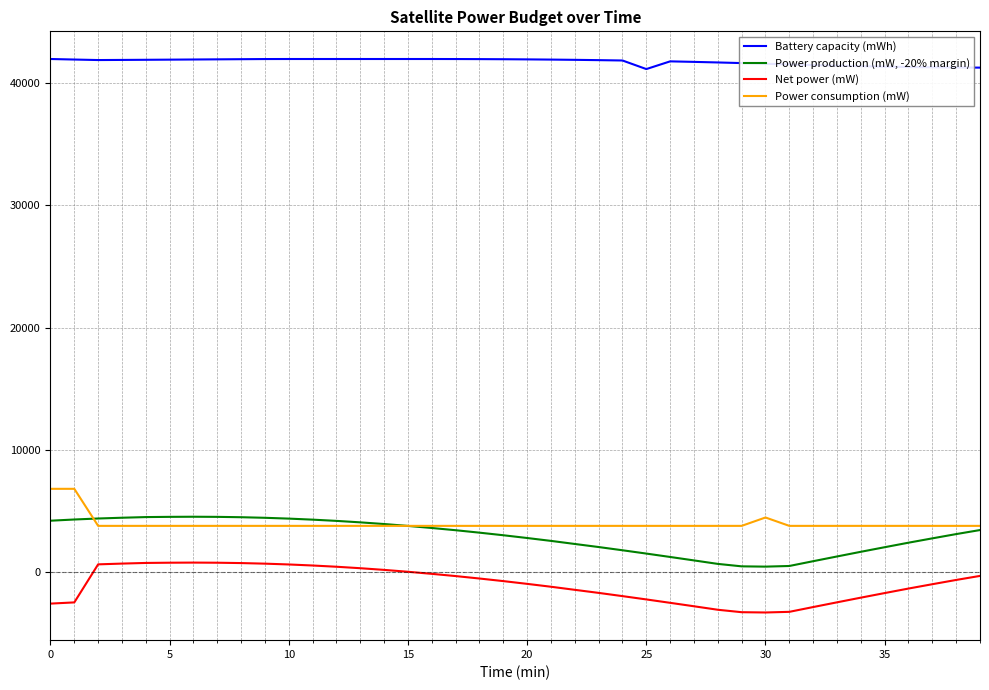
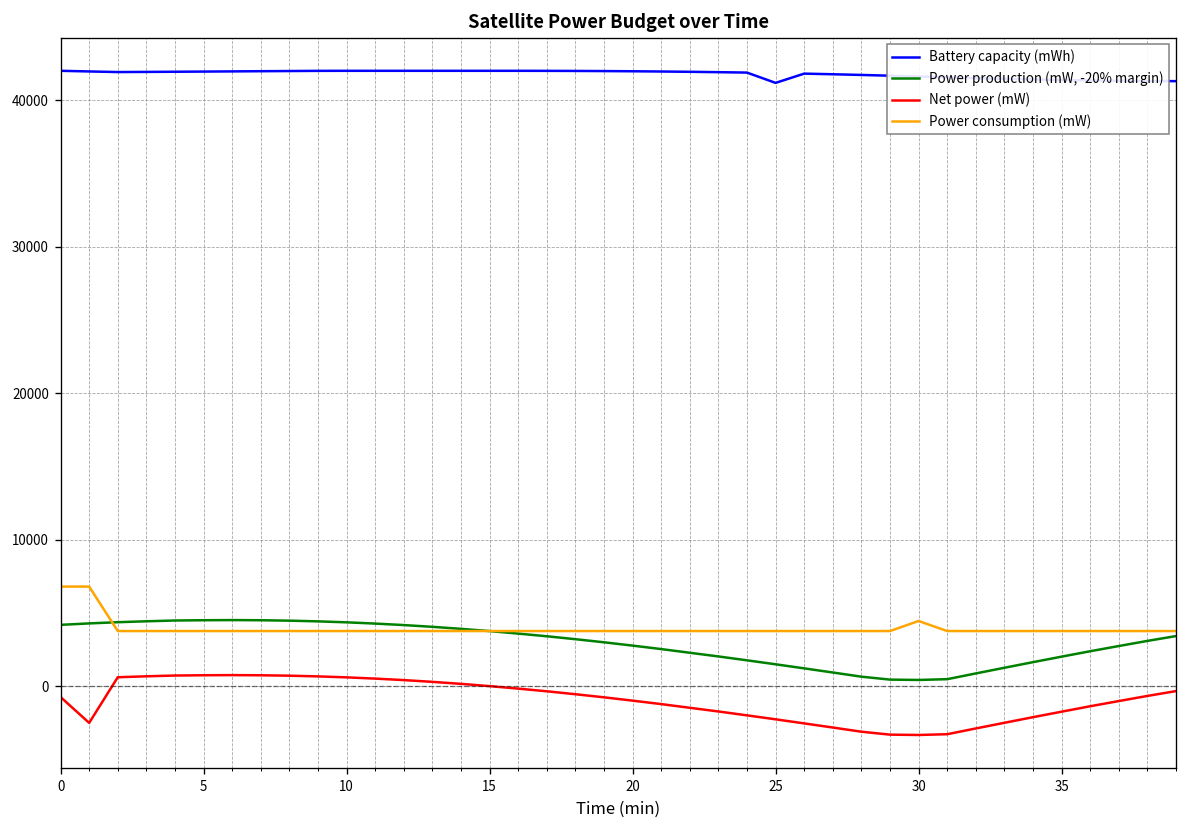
Net power (mW), 0: -2600 -> -700
